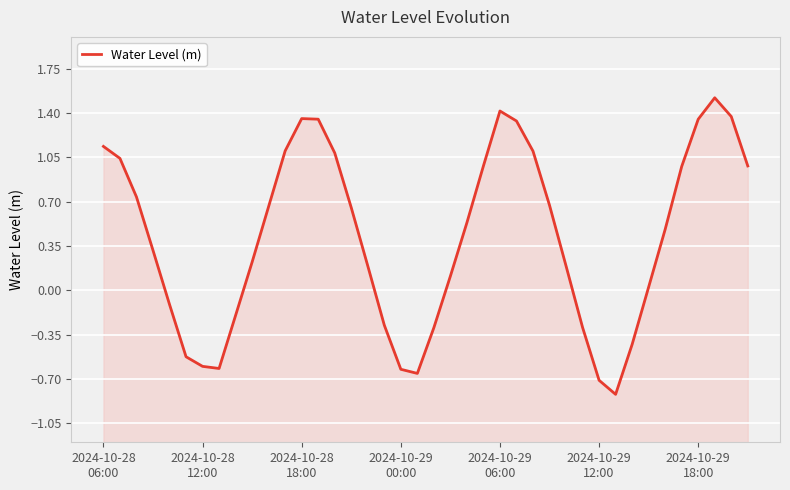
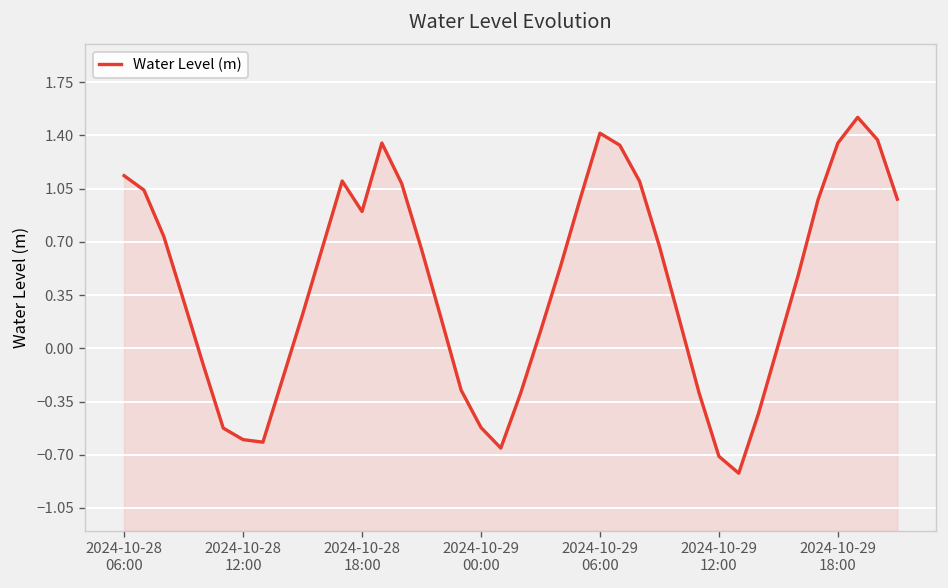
2024-10-28 18:00: 1.36 -> 0.90
2024-10-29 00:00: -0.62 -> -0.52
